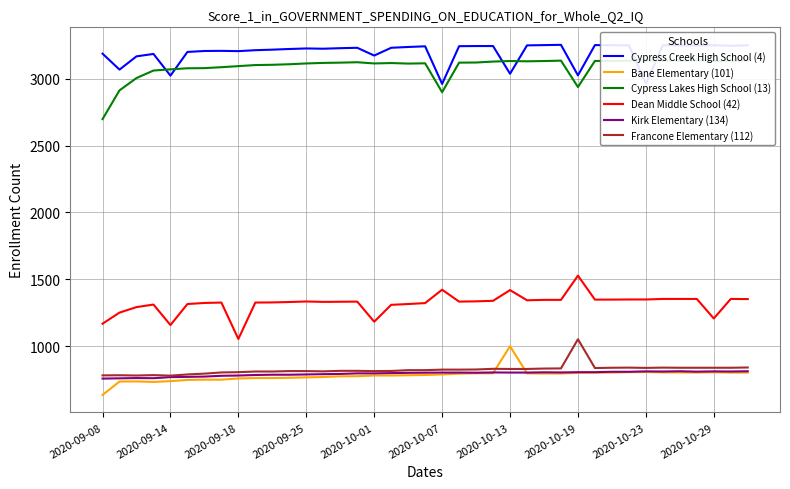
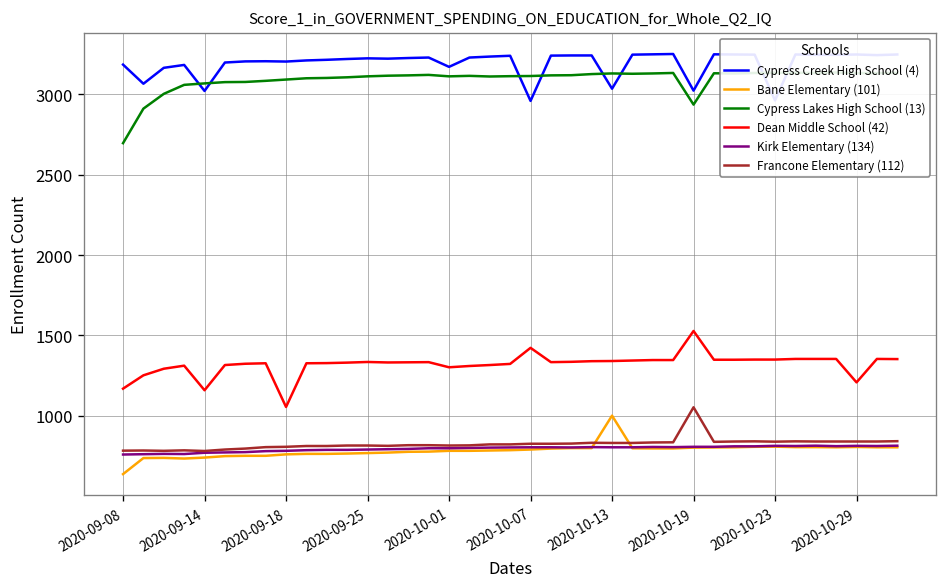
Dean Middle School (42), 2020-10-01: 1180 -> 1300
Cypress Lakes High School (13), 2020-10-07: 2900 -> 3120
Dean Middle School (42), 2020-10-13: 1420 -> 1340
